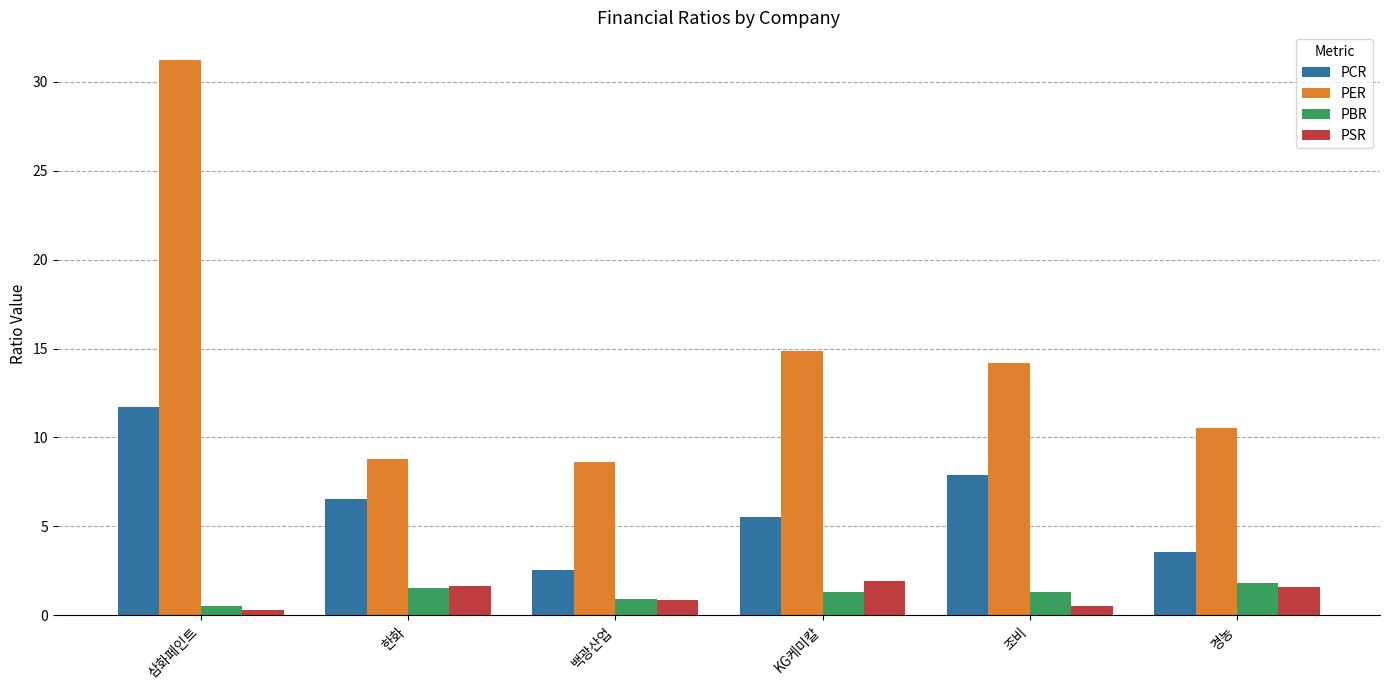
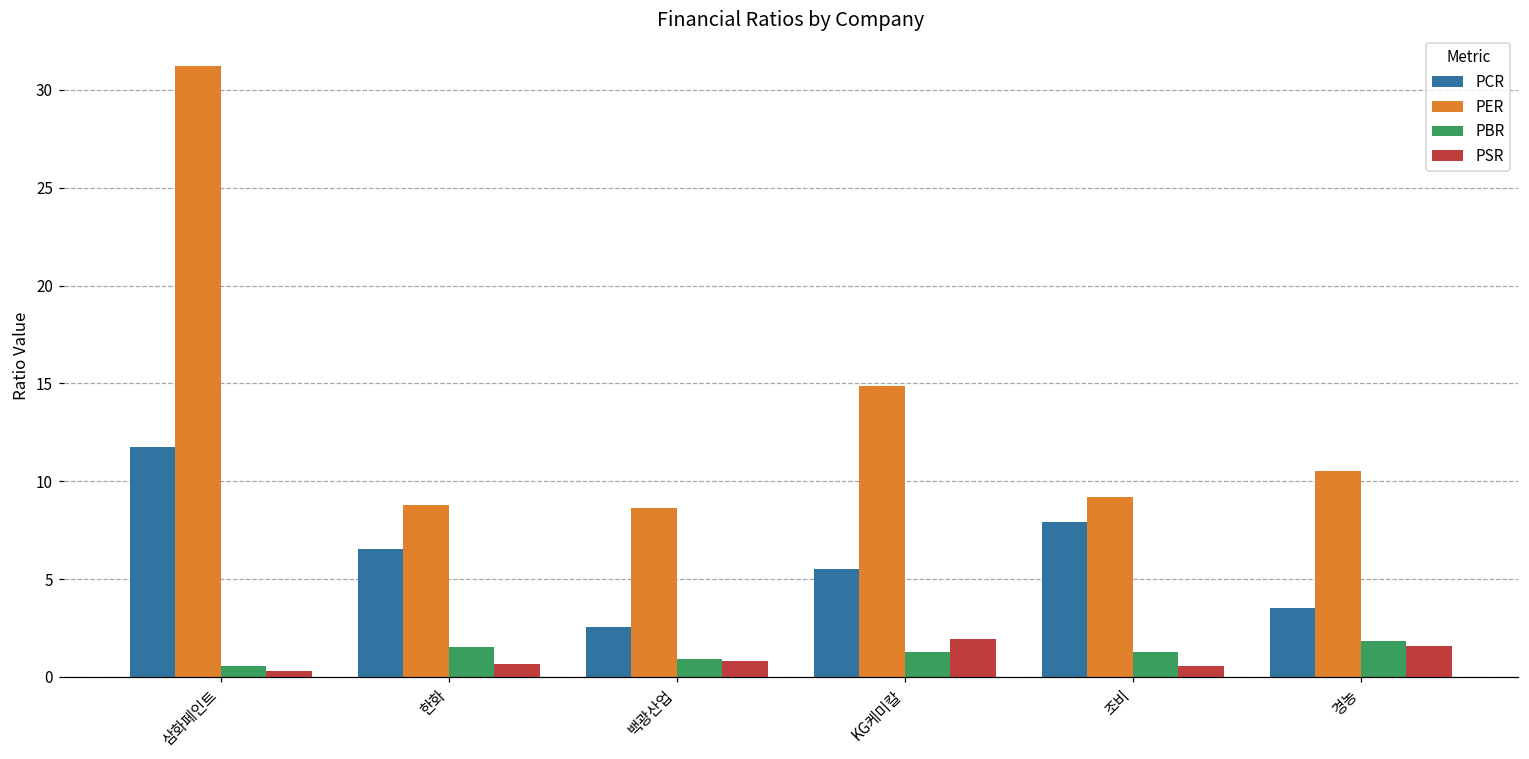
PSR, 한화: 1.6 -> 0.6
PER, 조비: 14.2 -> 9.2
